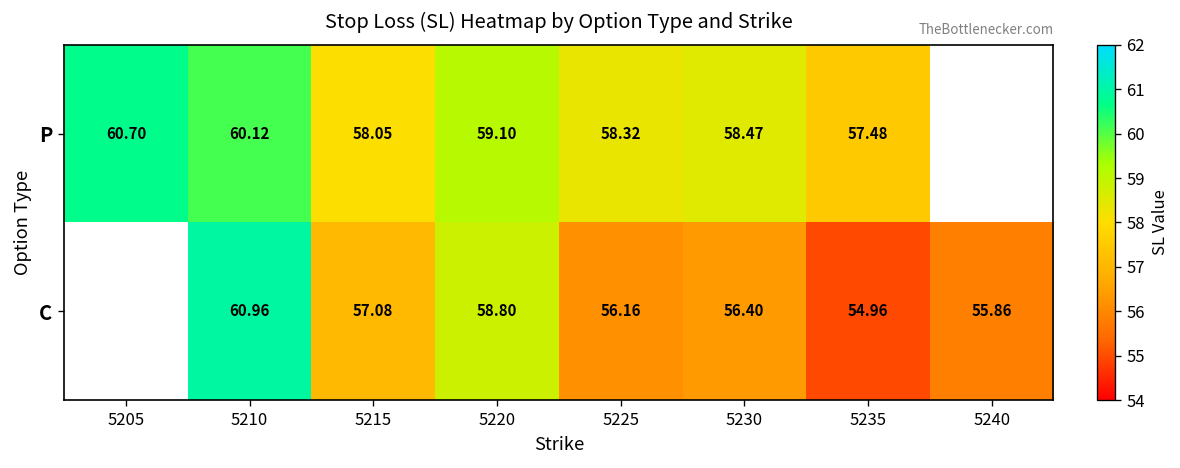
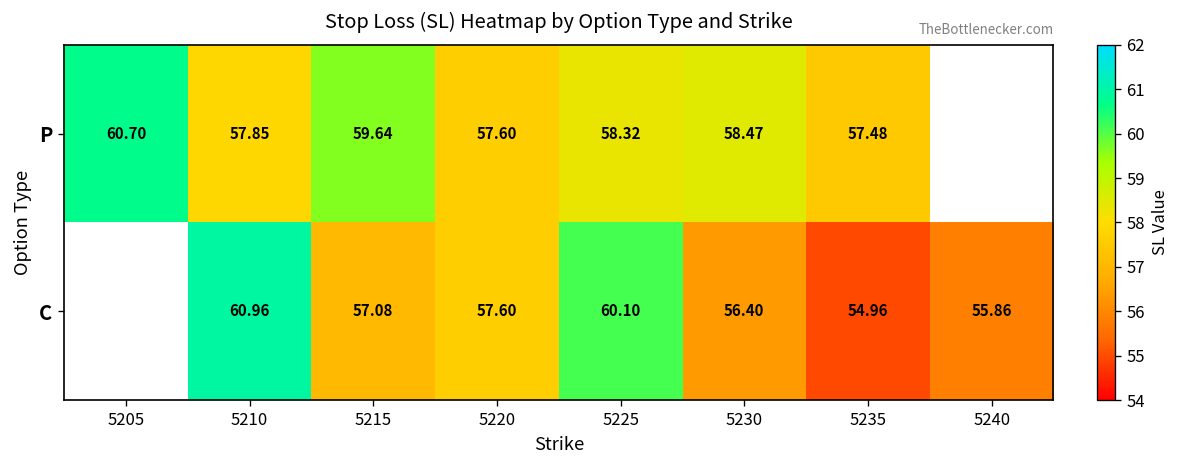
P, 5210: 60.12 -> 57.85
P, 5215: 58.05 -> 59.64
P, 5220: 59.10 -> 57.60
C, 5220: 58.80 -> 57.60
C, 5225: 56.16 -> 60.10
